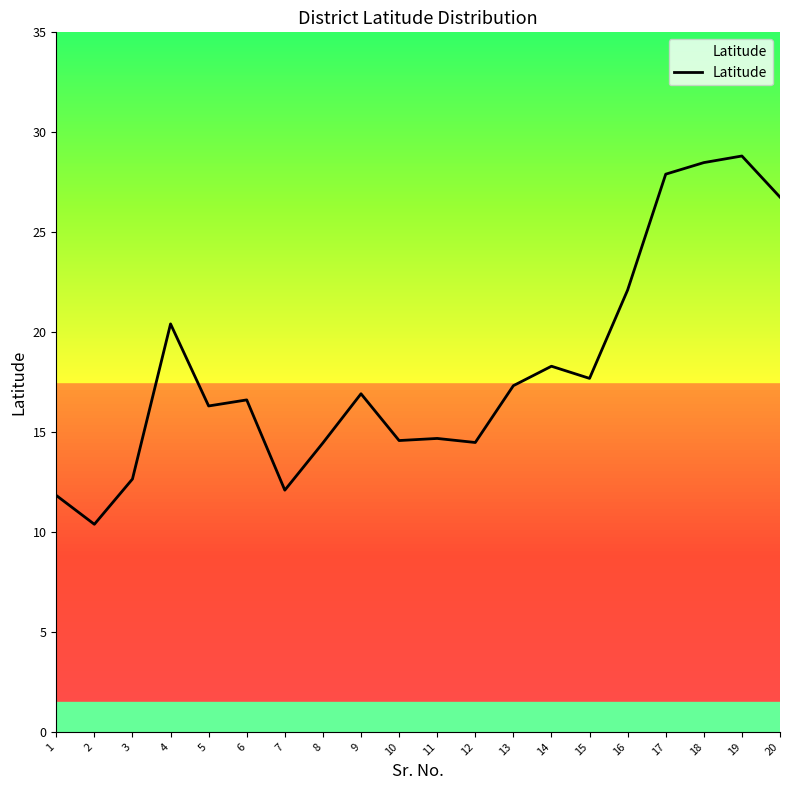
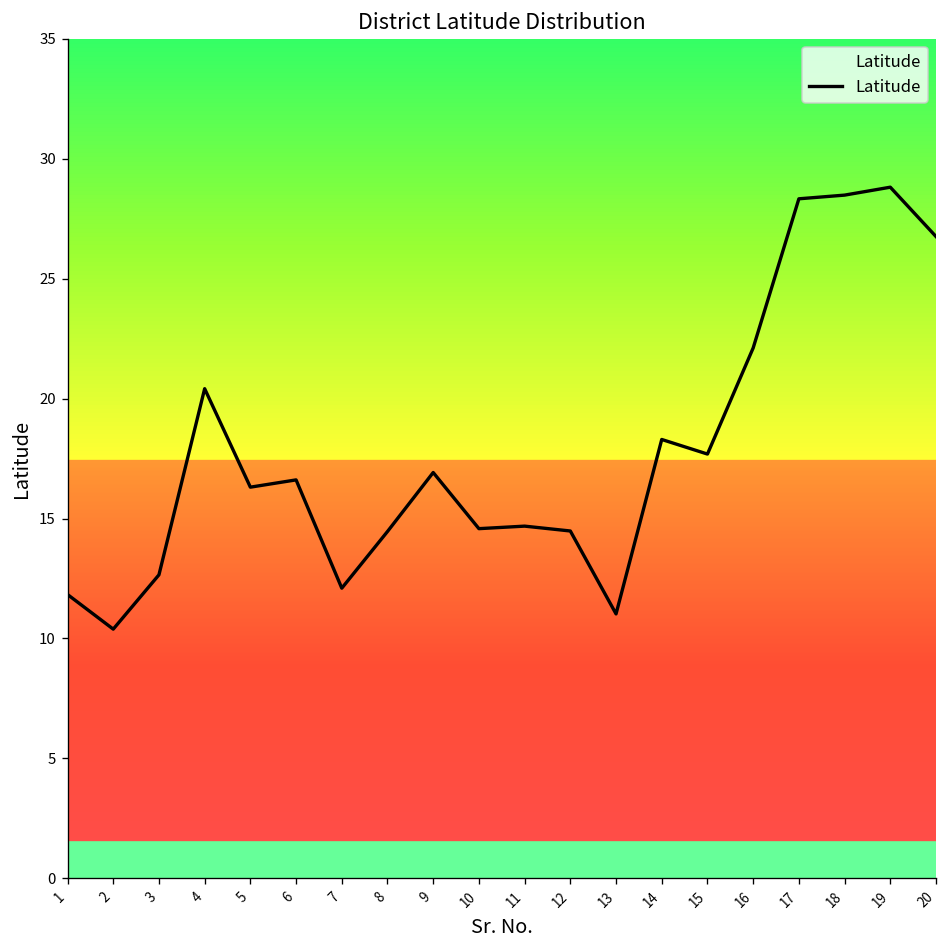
13: 17.3 -> 11.0
17: 27.9 -> 28.3
